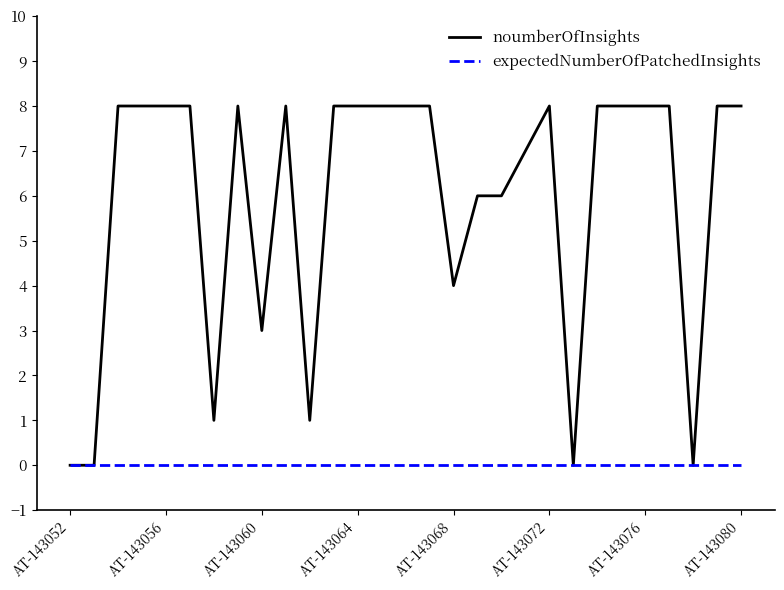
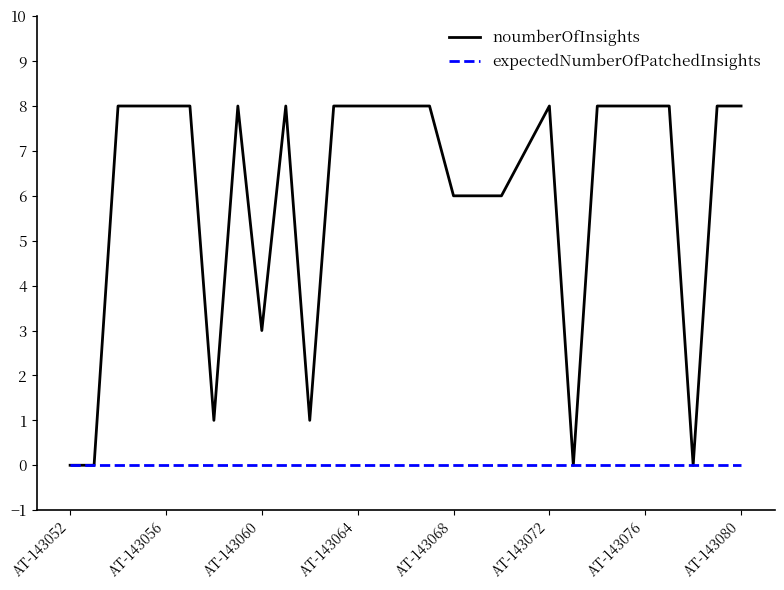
noumberOfInsights, AT-143068: 4 -> 6
